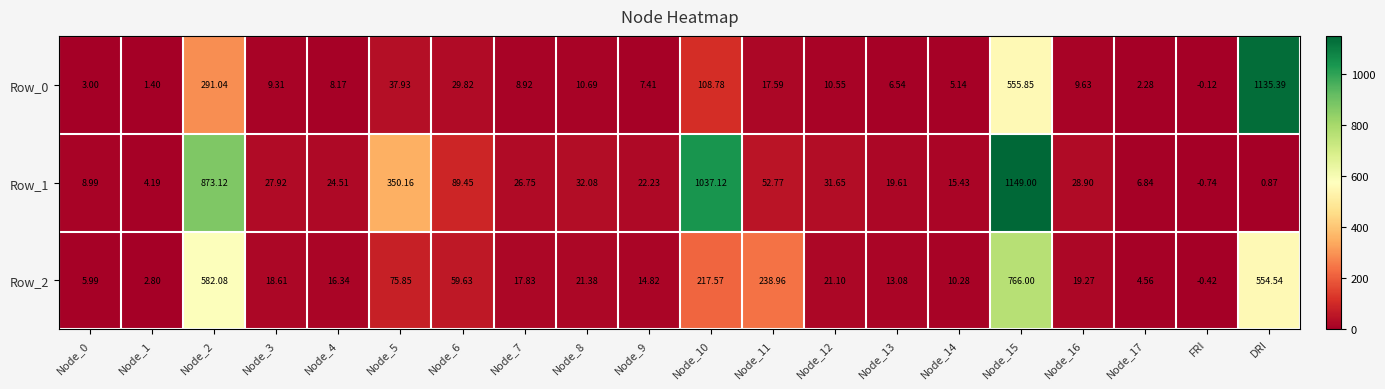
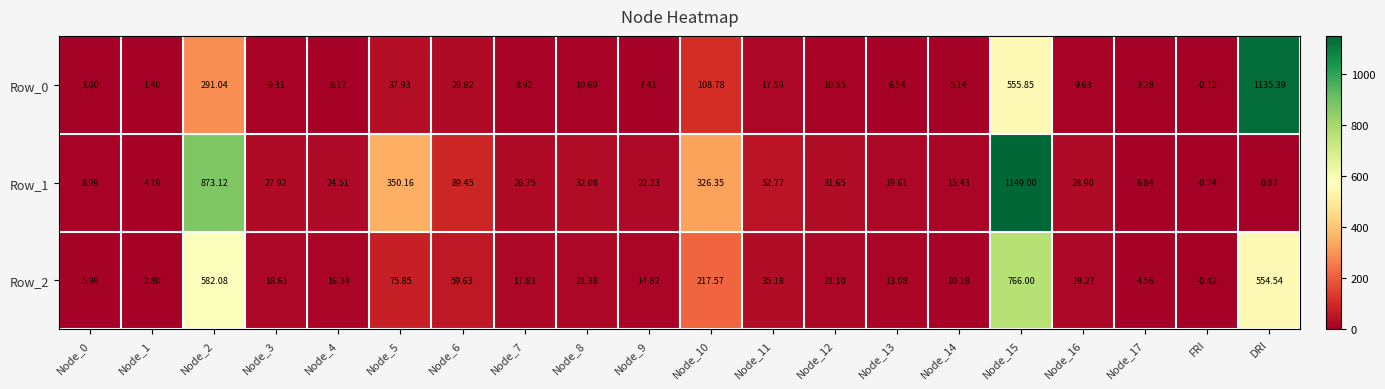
Row_1, Node_10: 1037.12 -> 326.35
Row_2, Node_11: 238.96 -> 35.18
